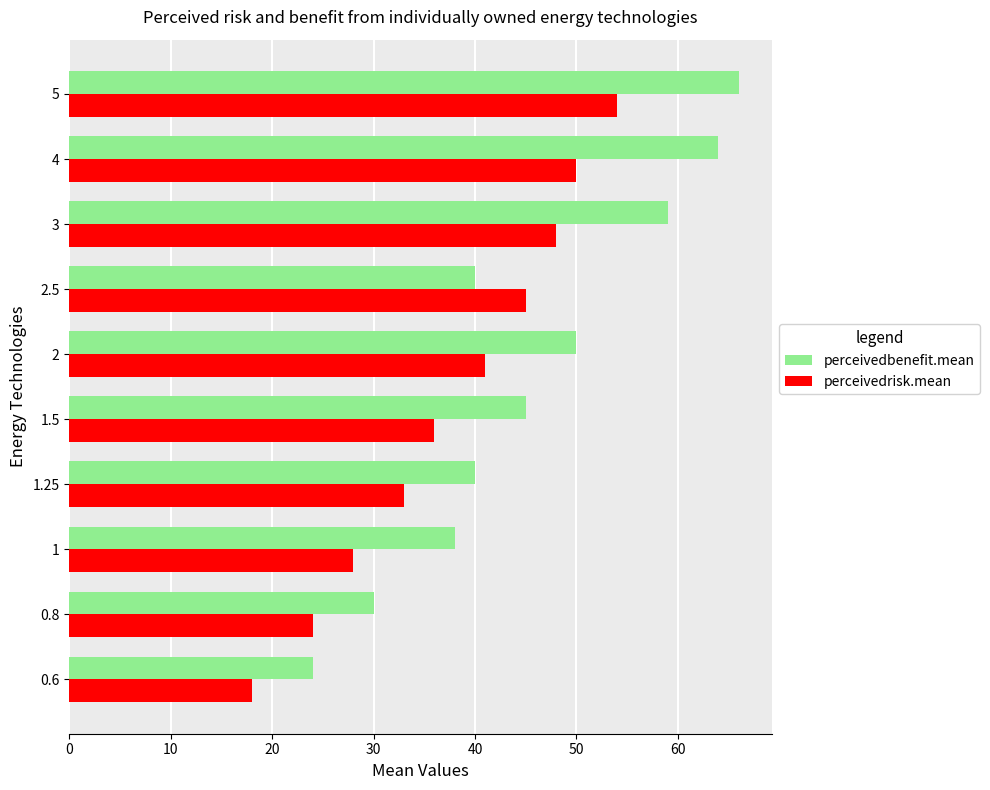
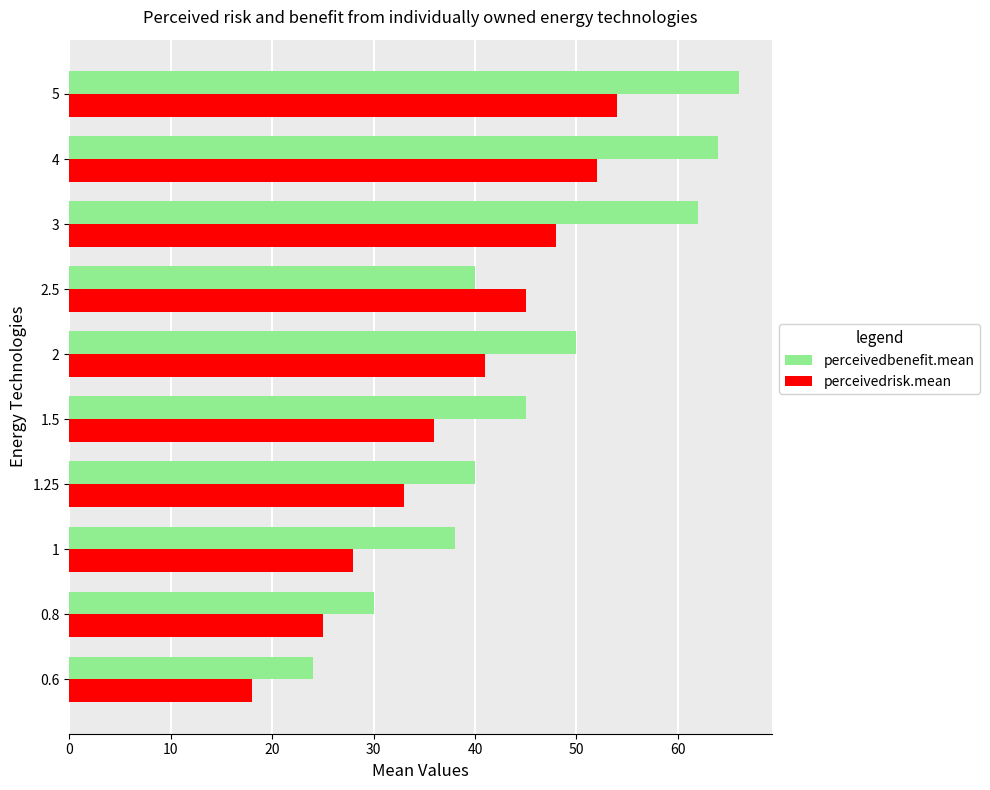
perceivedrisk.mean, 4: 50 -> 52
perceivedbenefit.mean, 3: 59 -> 62
perceivedrisk.mean, 0.8: 24 -> 25
